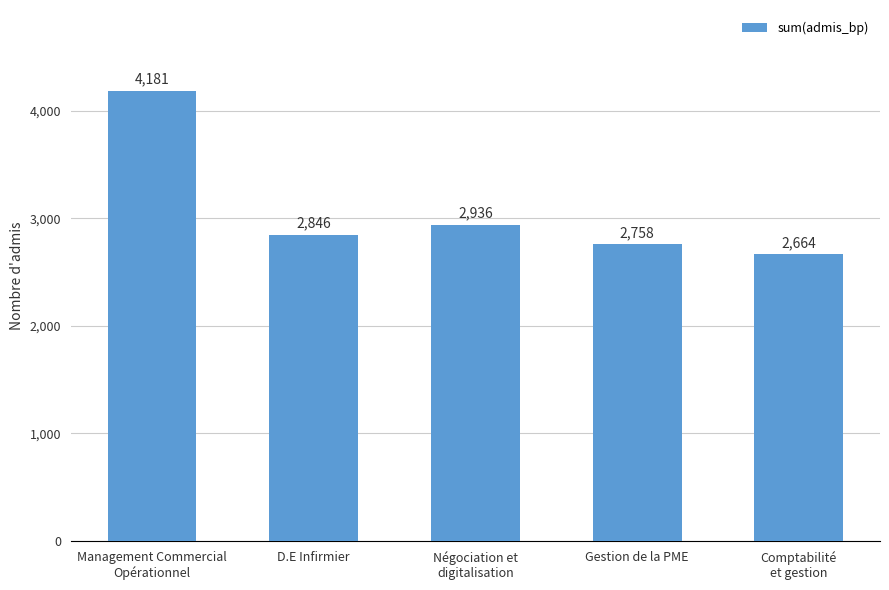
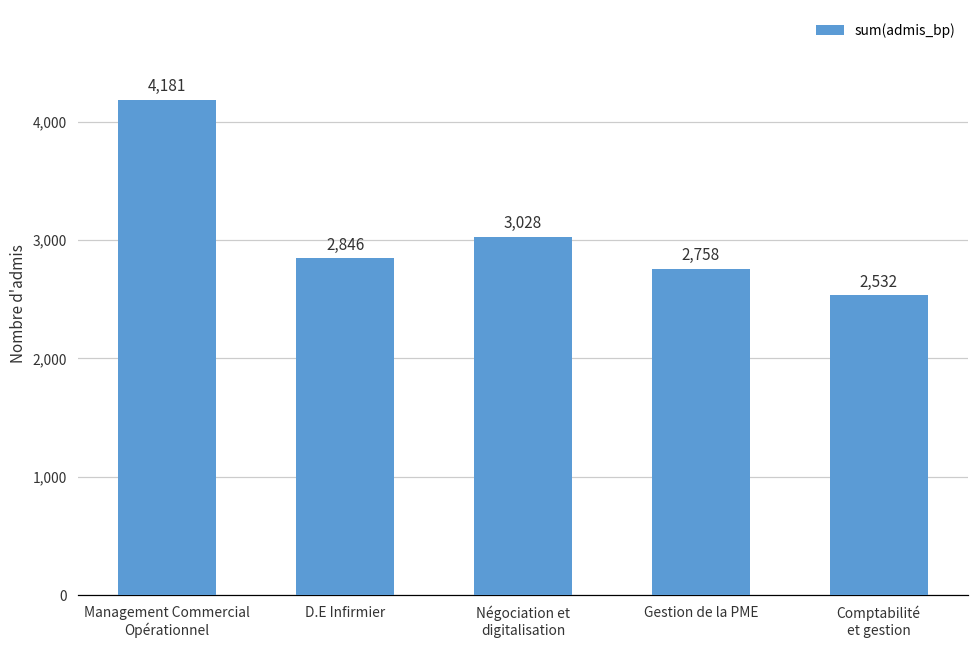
Négociation et digitalisation: 2,936 -> 3,028
Comptabilité et gestion: 2,664 -> 2,532
